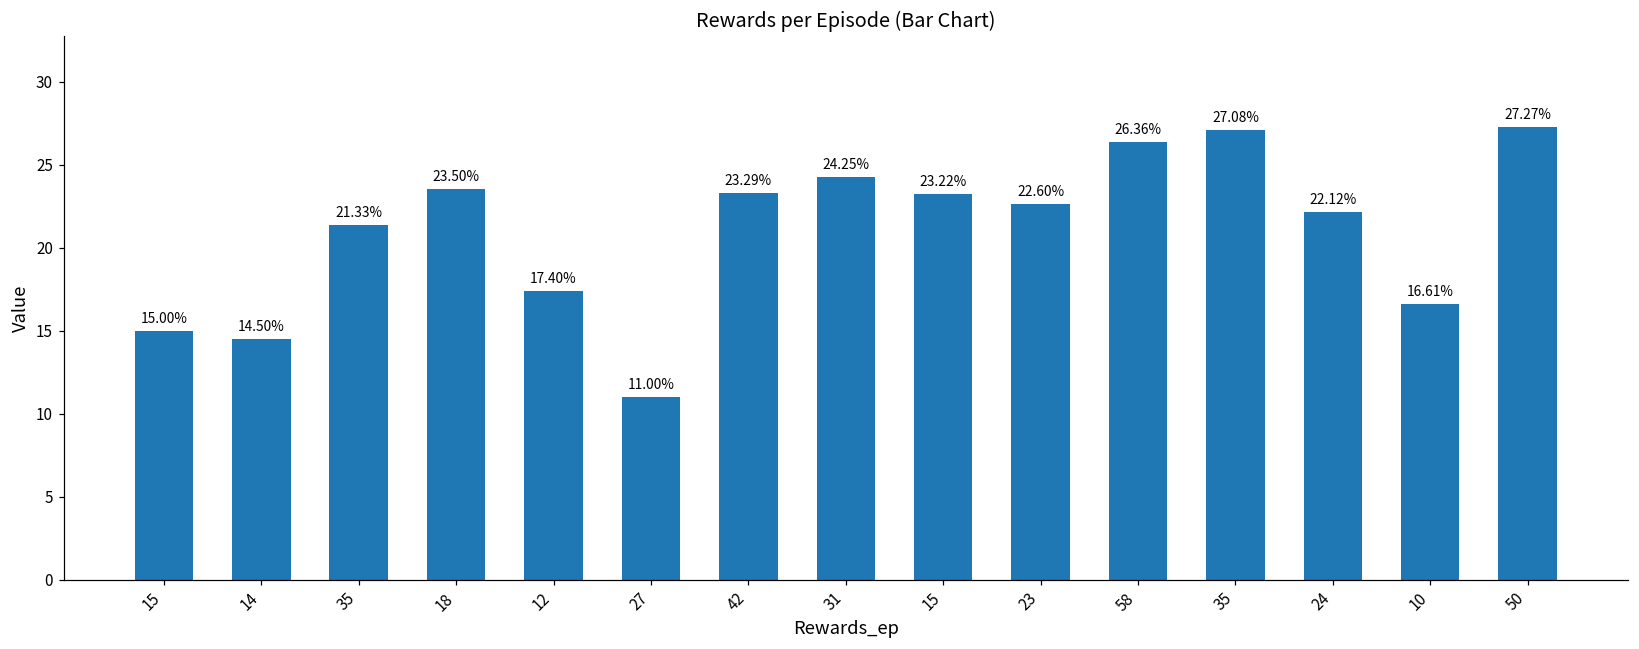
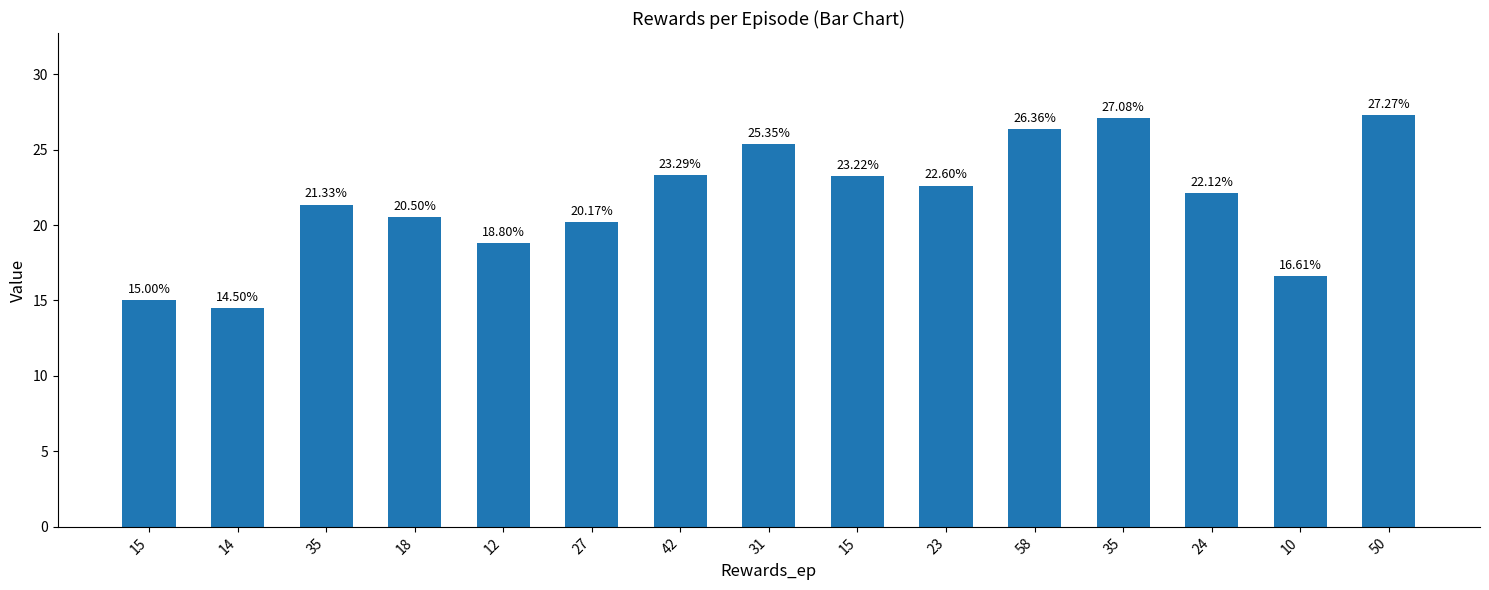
18: 23.50% -> 20.50%
12: 17.40% -> 18.80%
27: 11.00% -> 20.17%
31: 24.25% -> 25.35%
